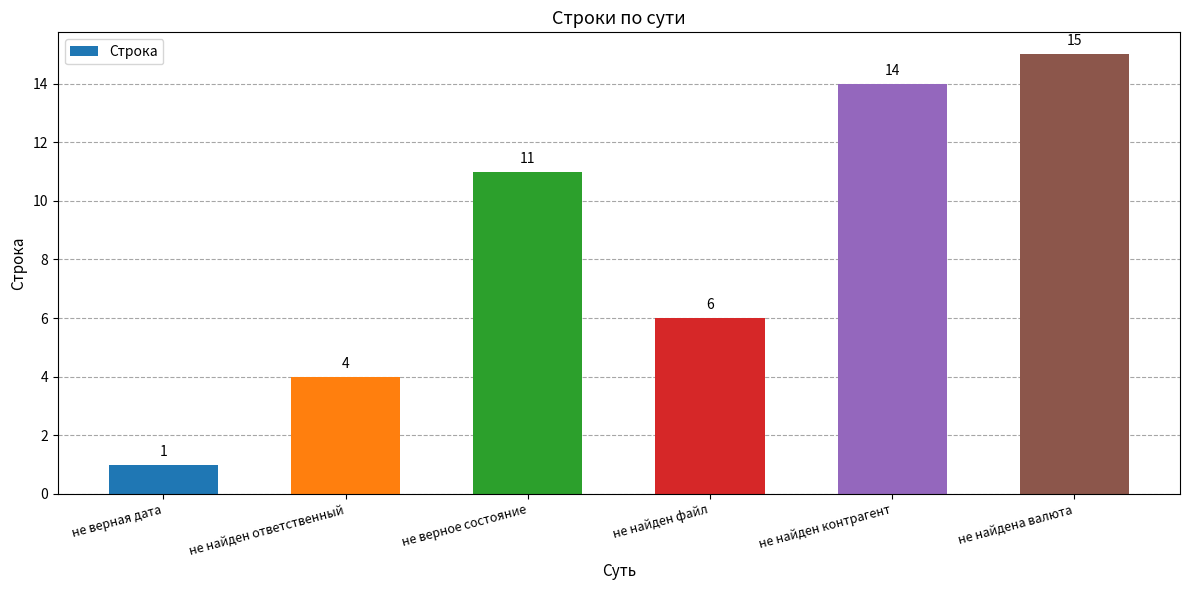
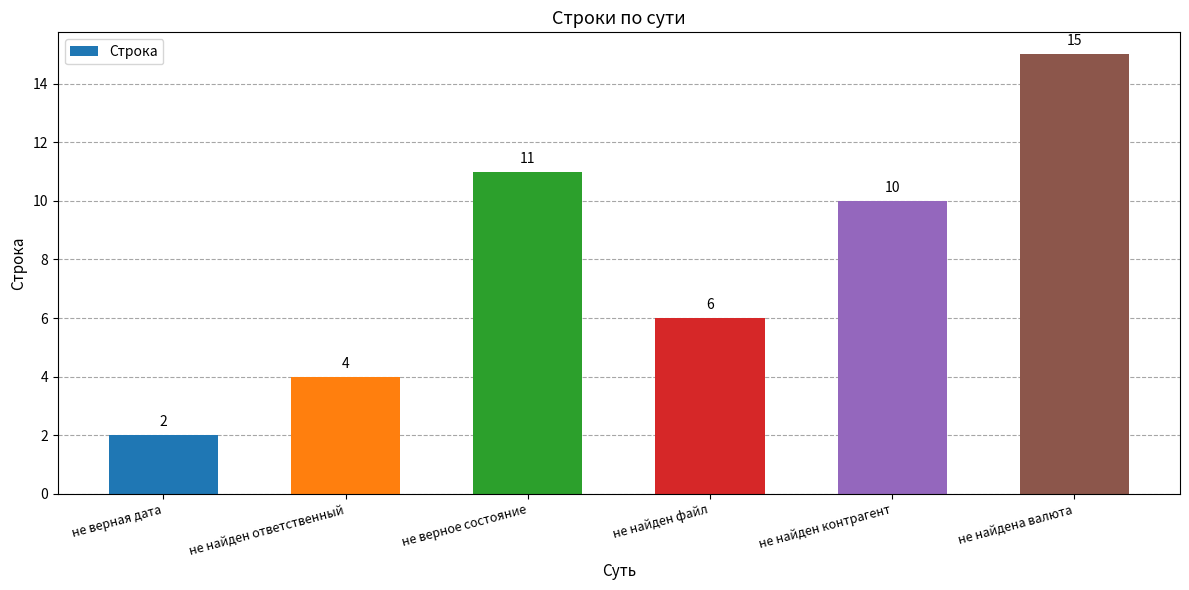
не верная дата: 1 -> 2
не найден контрагент: 14 -> 10
